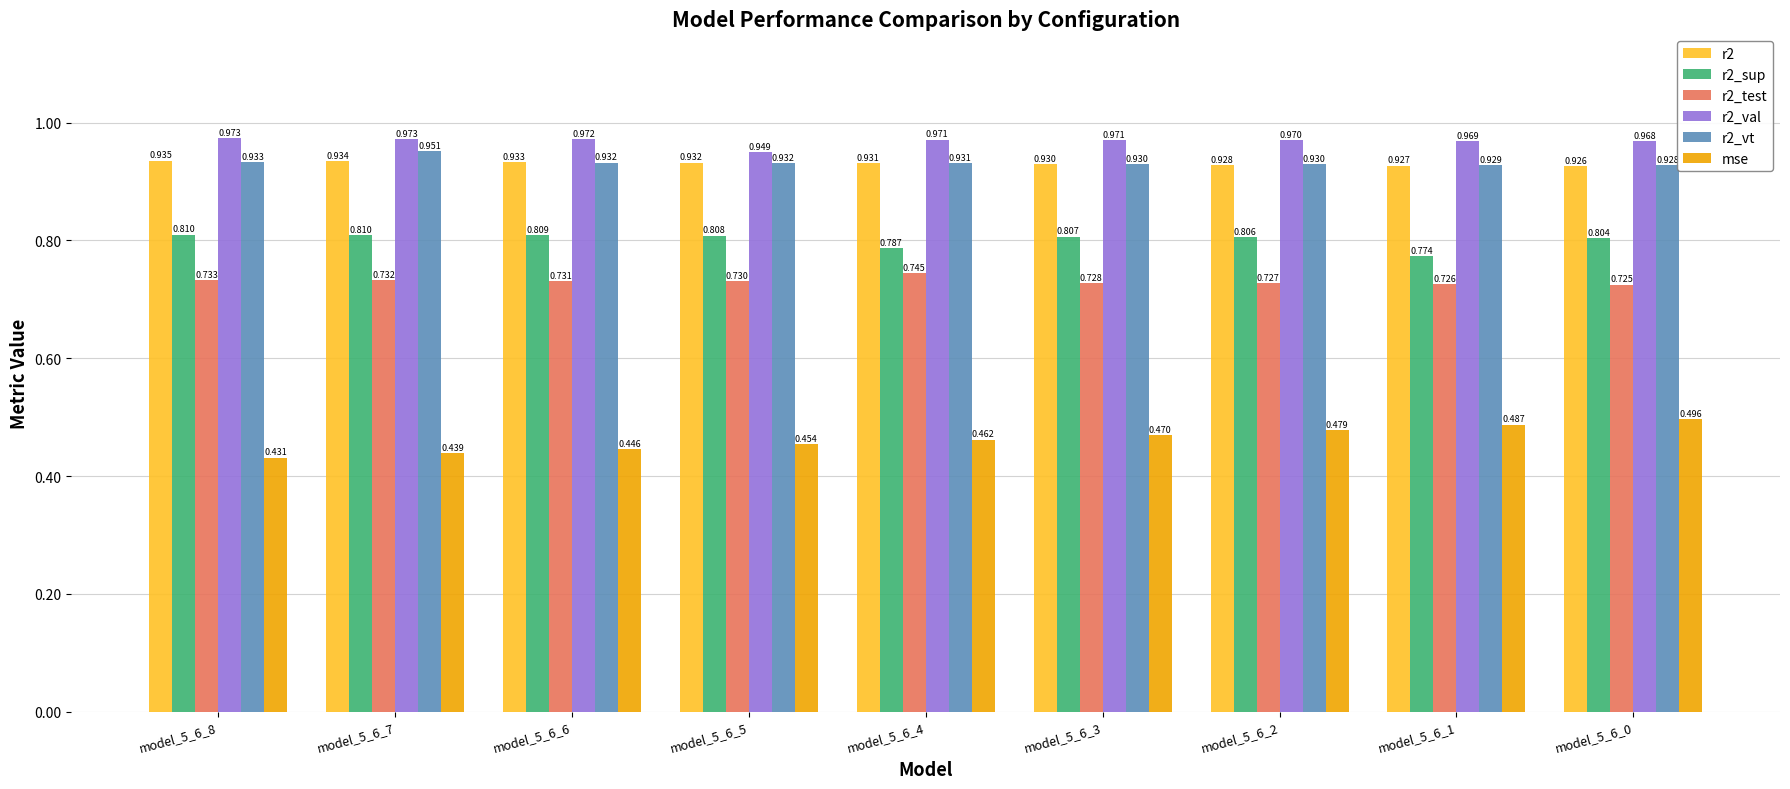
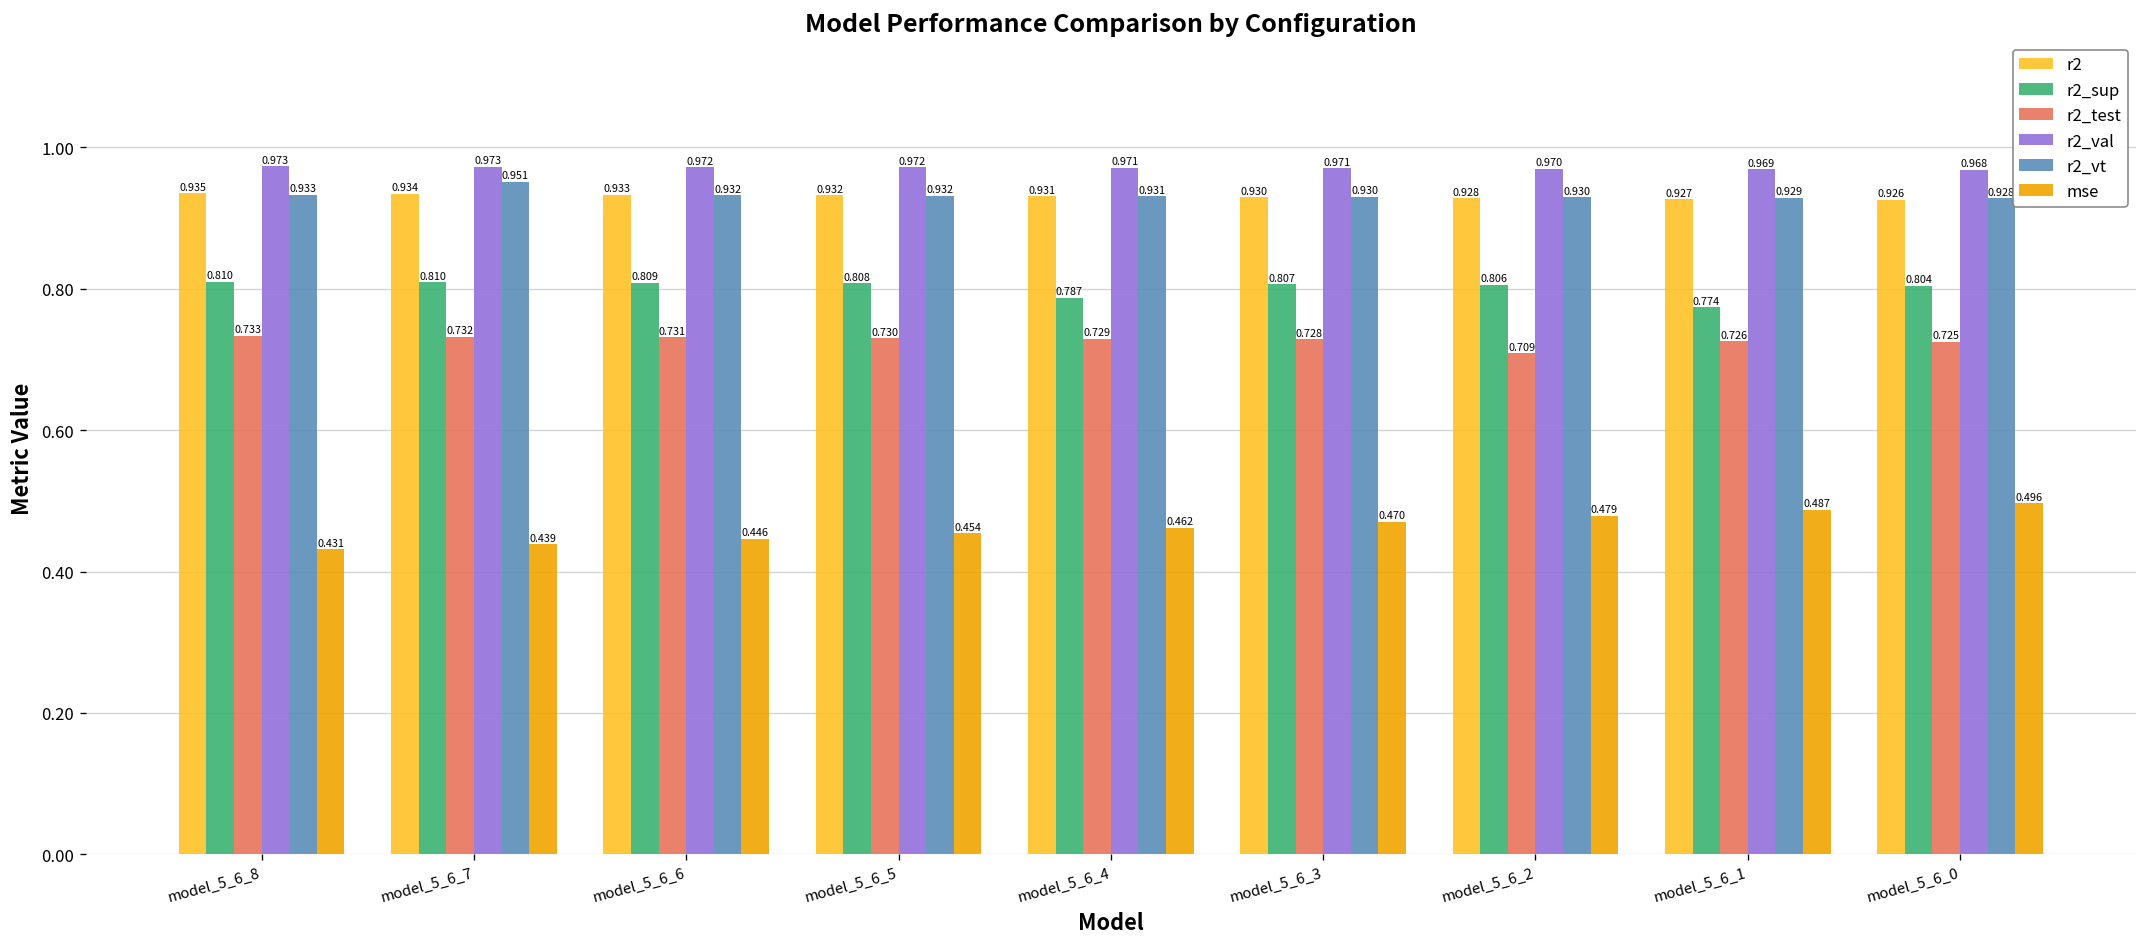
r2_val, model_5_6_5: 0.949 -> 0.972
r2_test, model_5_6_4: 0.745 -> 0.729
r2_test, model_5_6_2: 0.727 -> 0.709
